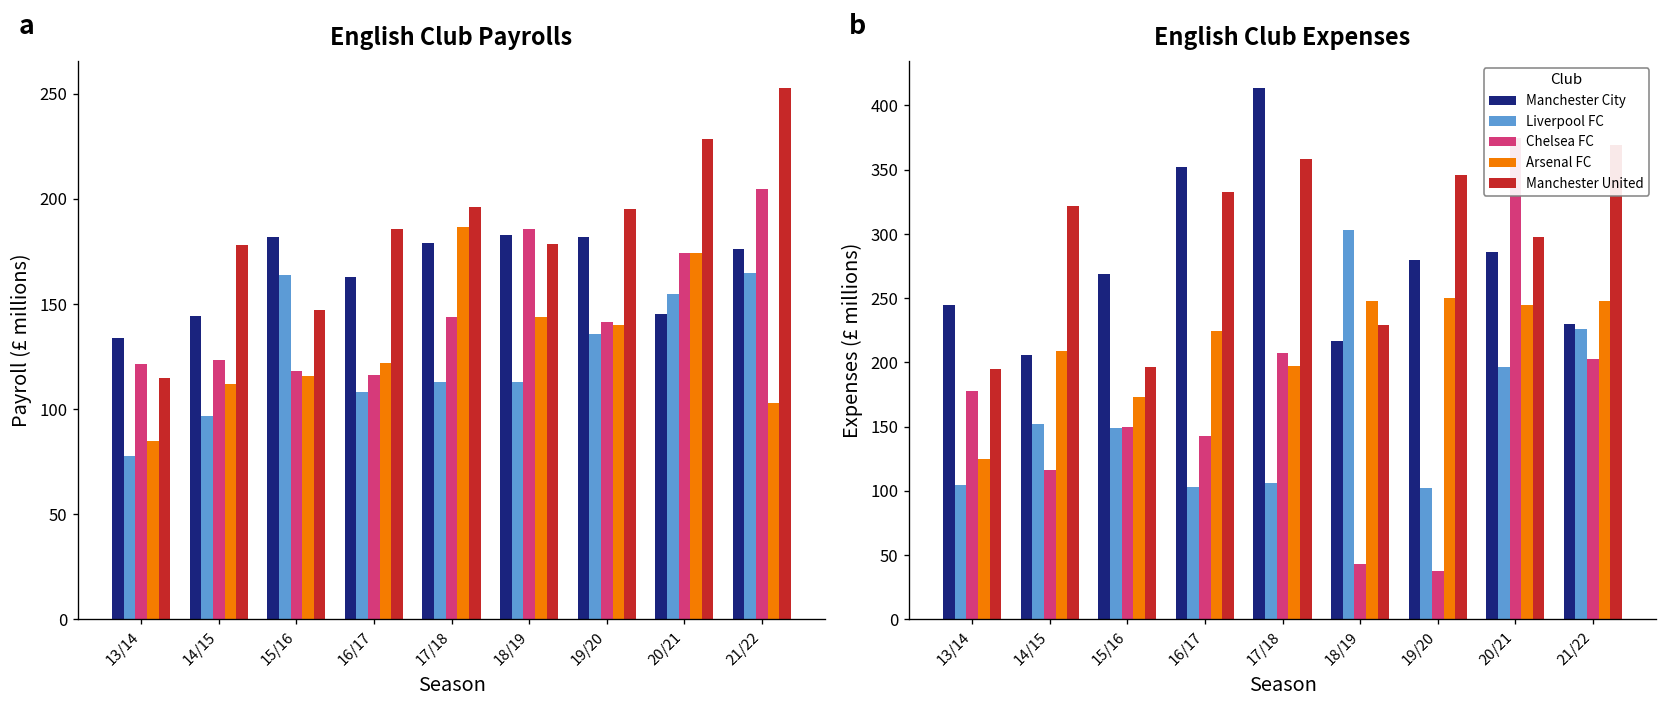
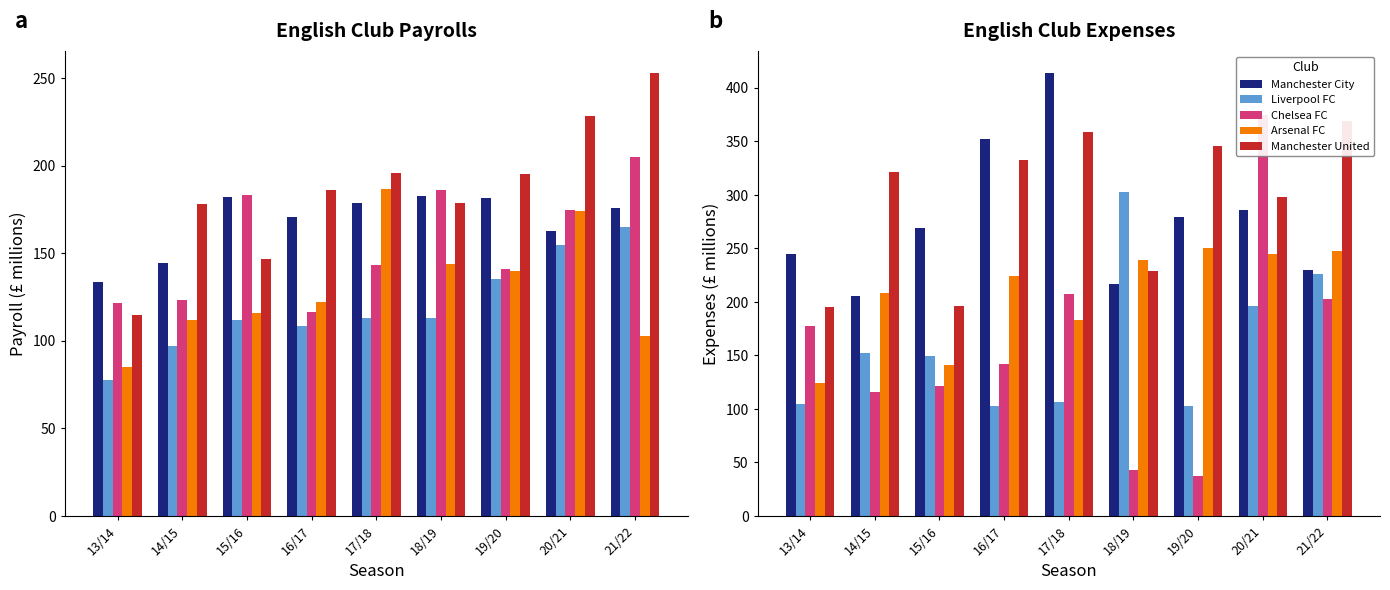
English Club Payrolls, Liverpool FC, 15/16: 164 -> 112
English Club Payrolls, Chelsea FC, 15/16: 118 -> 183
English Club Payrolls, Manchester City, 16/17: 163 -> 171
English Club Payrolls, Manchester City, 20/21: 145 -> 162
English Club Expenses, Chelsea FC, 15/16: 150 -> 121
English Club Expenses, Arsenal FC, 15/16: 173 -> 141
English Club Expenses, Arsenal FC, 17/18: 197 -> 183
English Club Expenses, Arsenal FC, 18/19: 248 -> 239
